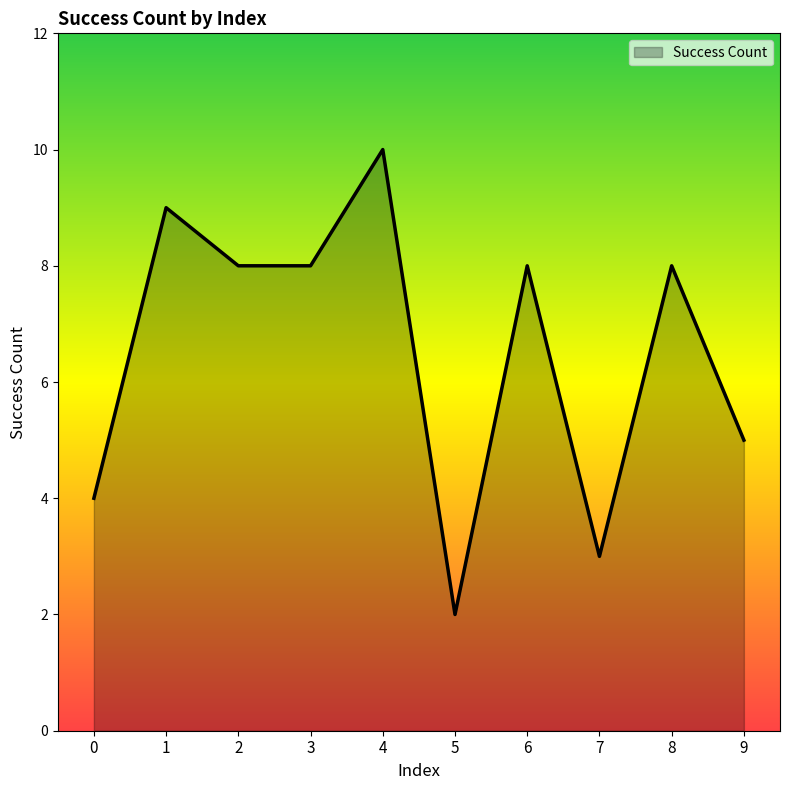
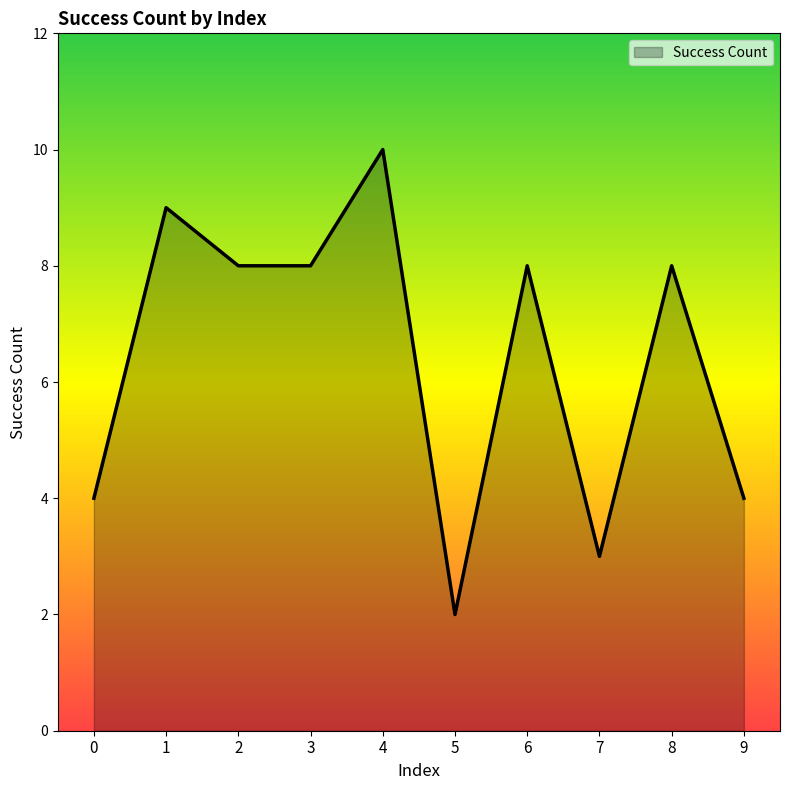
9: 5 -> 4
